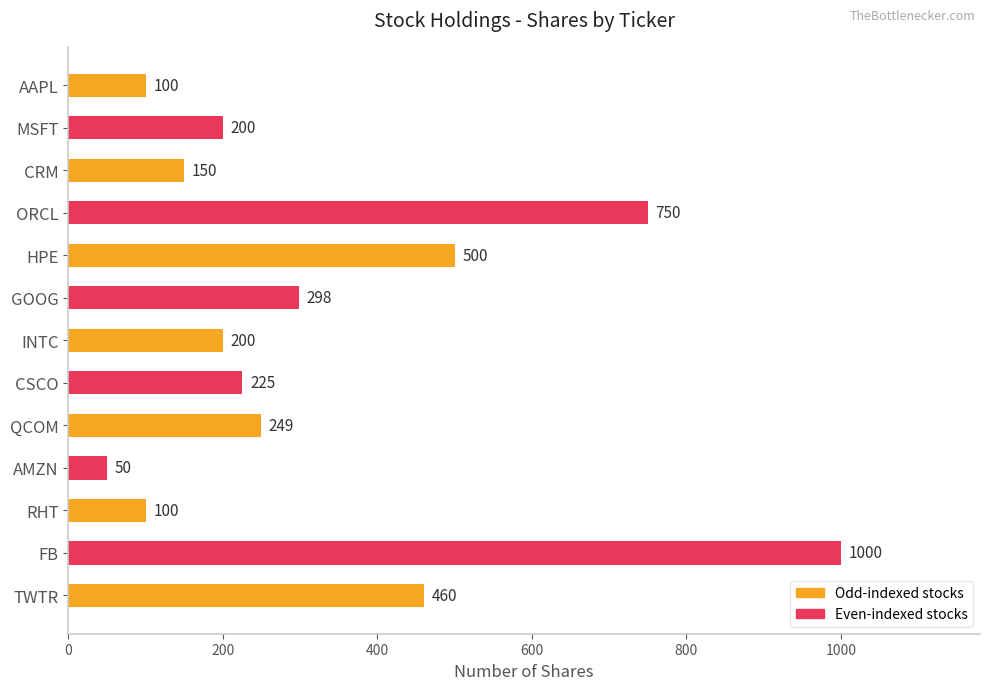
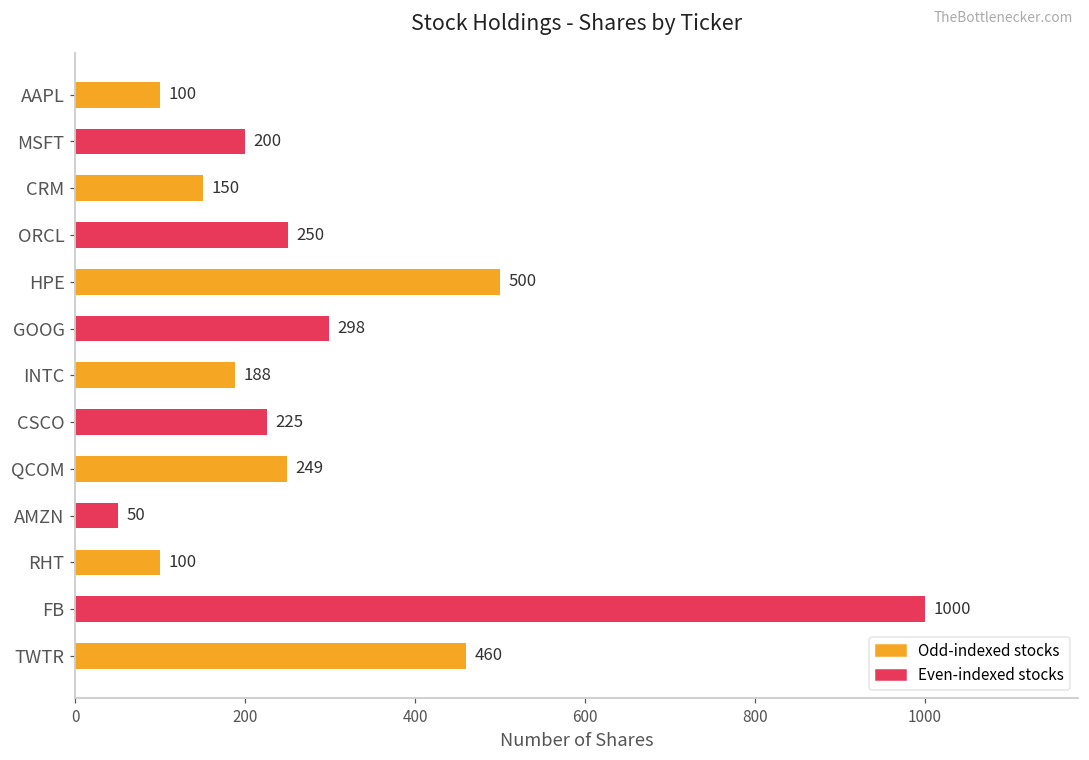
ORCL: 750 -> 250
INTC: 200 -> 188
